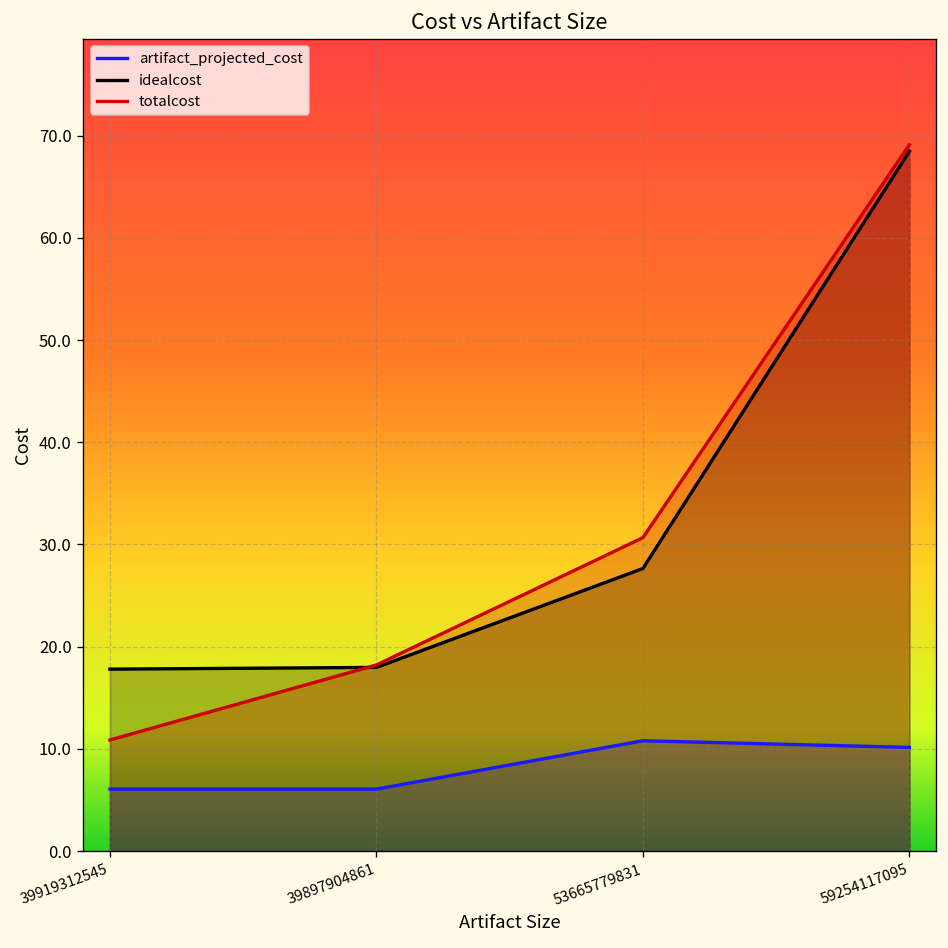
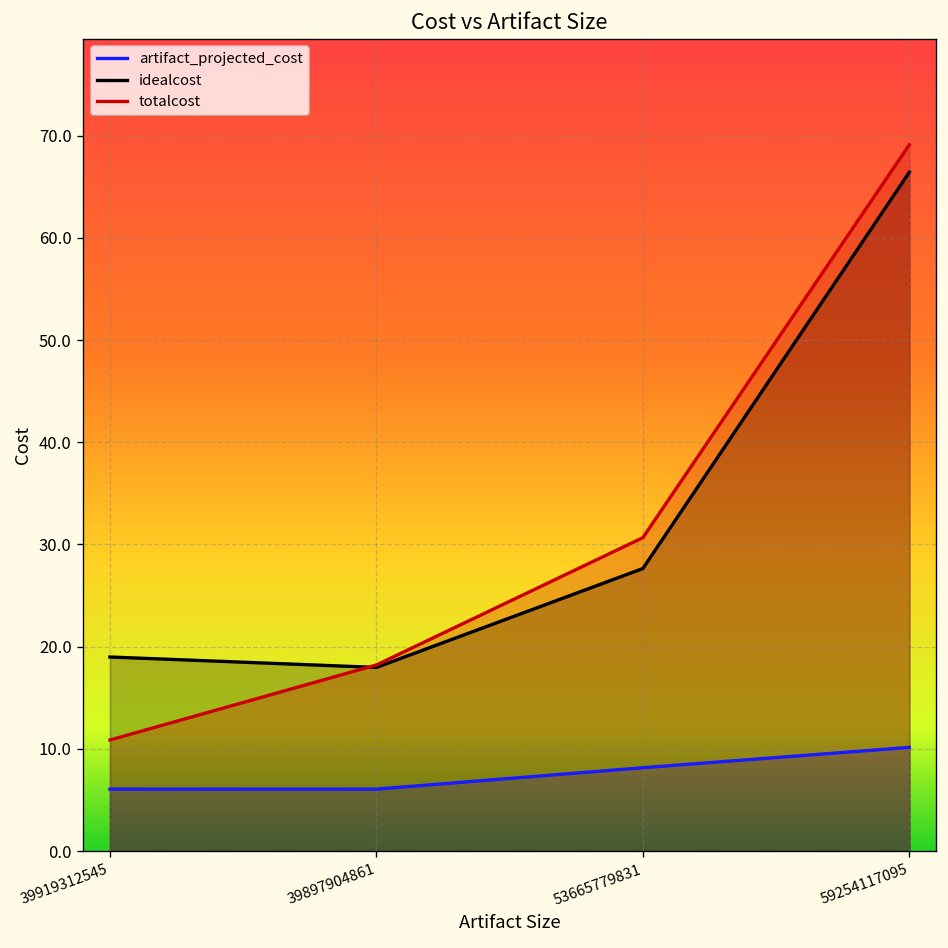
idealcost, 39919312545: 18 -> 19
artifact_projected_cost, 53665779831: 11 -> 8
idealcost, 59254117095: 68 -> 66
